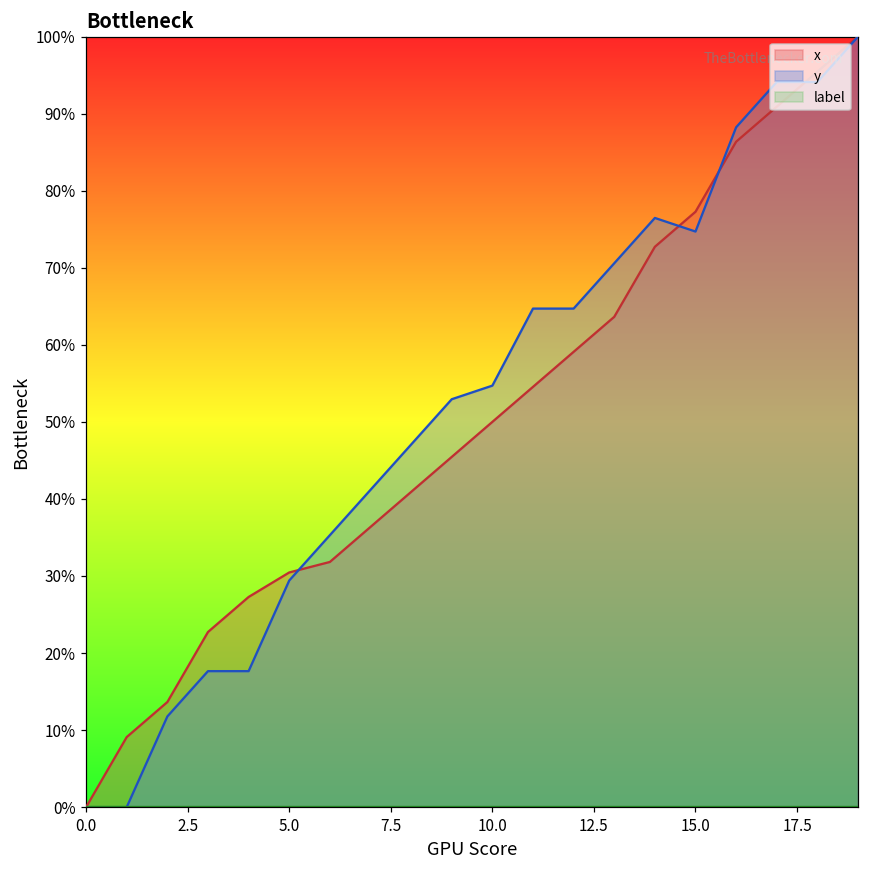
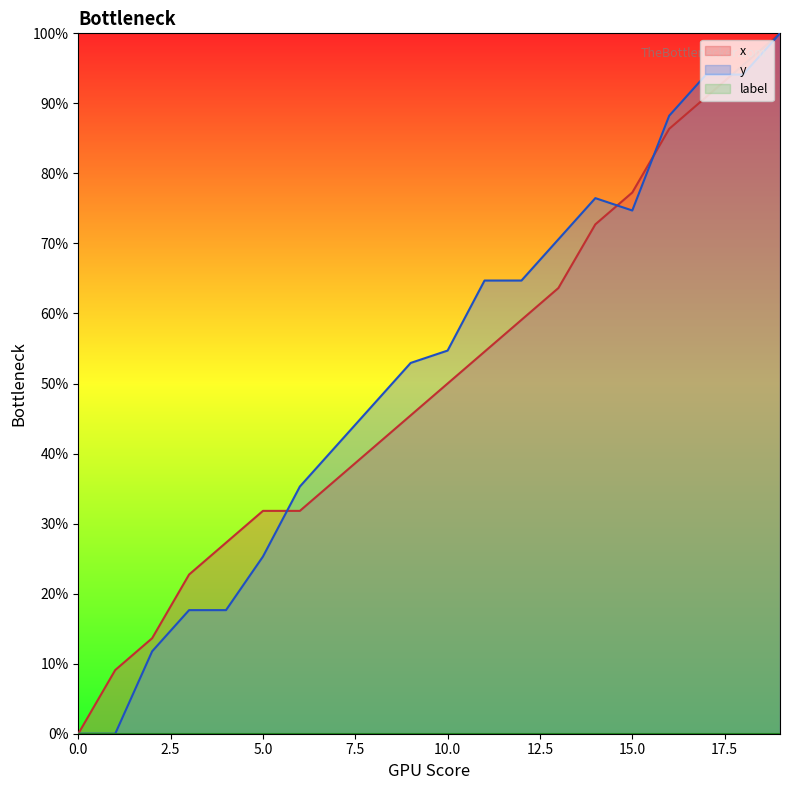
x, 5.0: 30% -> 32%
y, 5.0: 29% -> 25%
